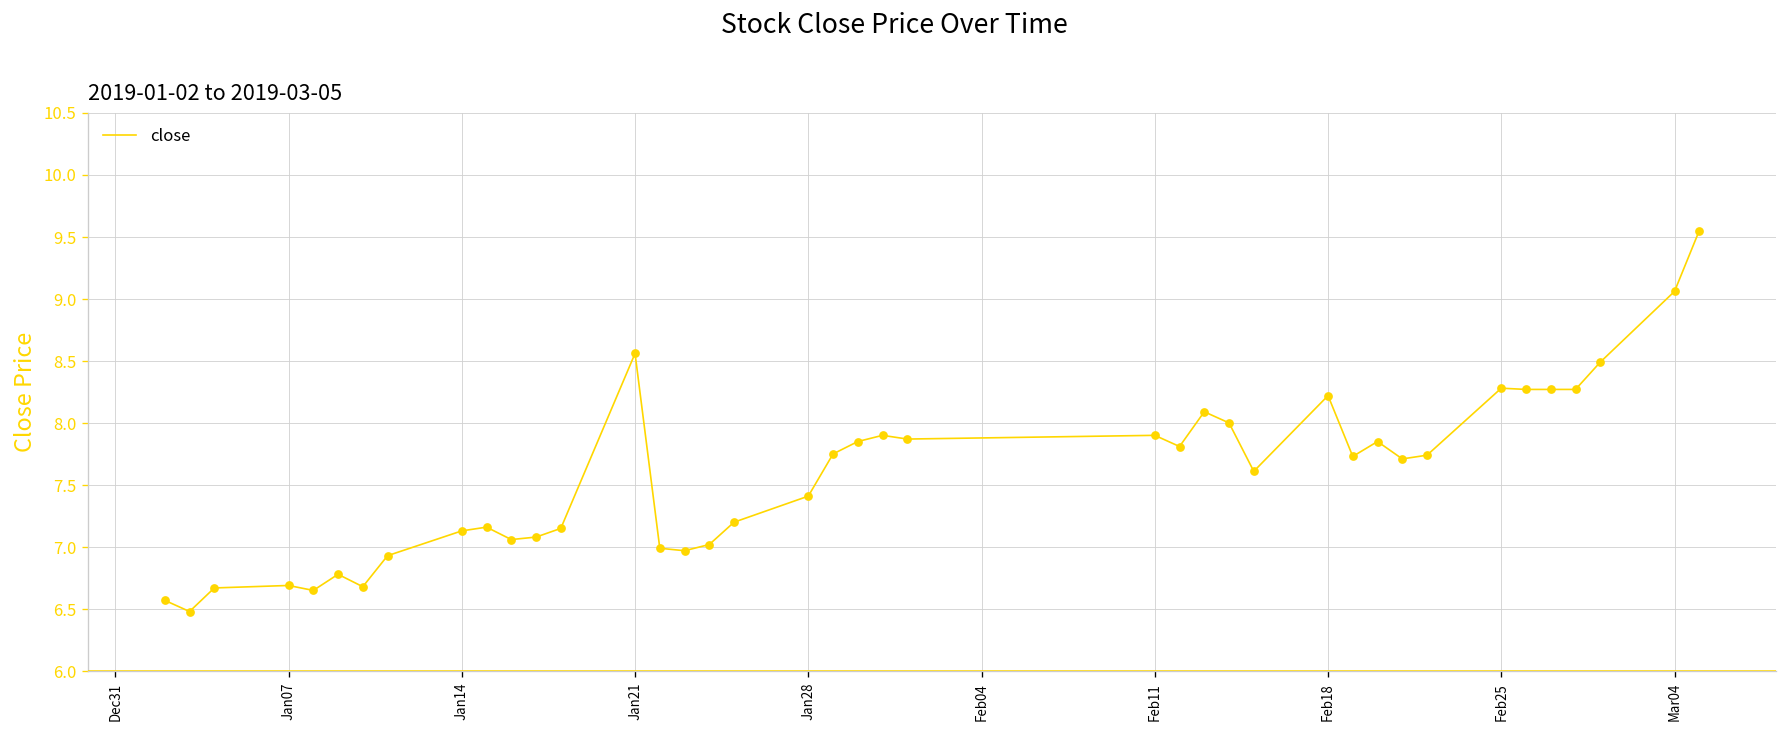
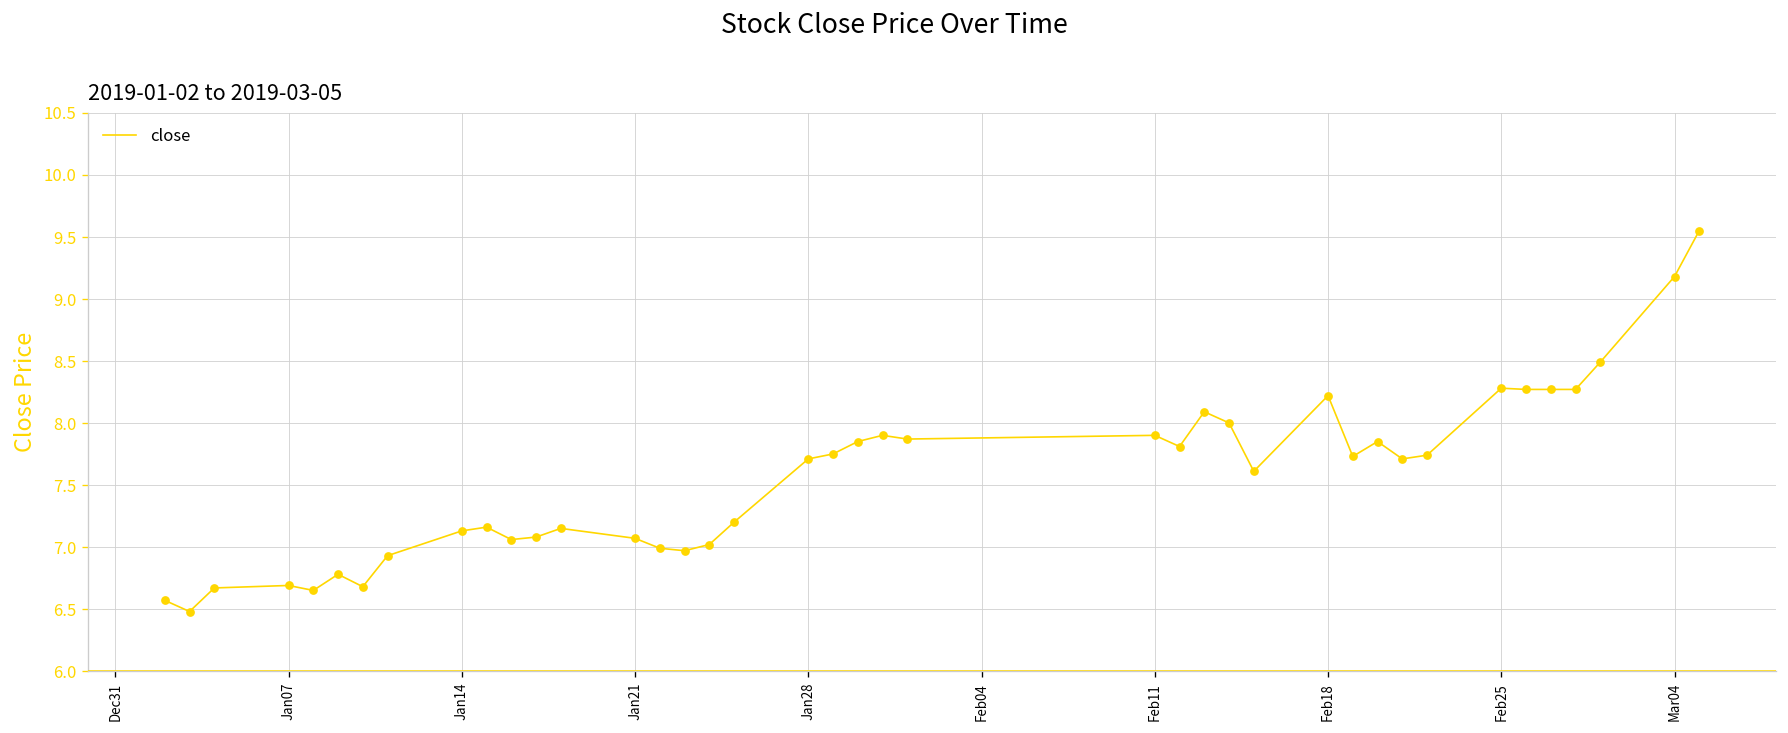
Jan21: 8.56 -> 7.07
Jan28: 7.41 -> 7.71
Mar04: 9.06 -> 9.18
